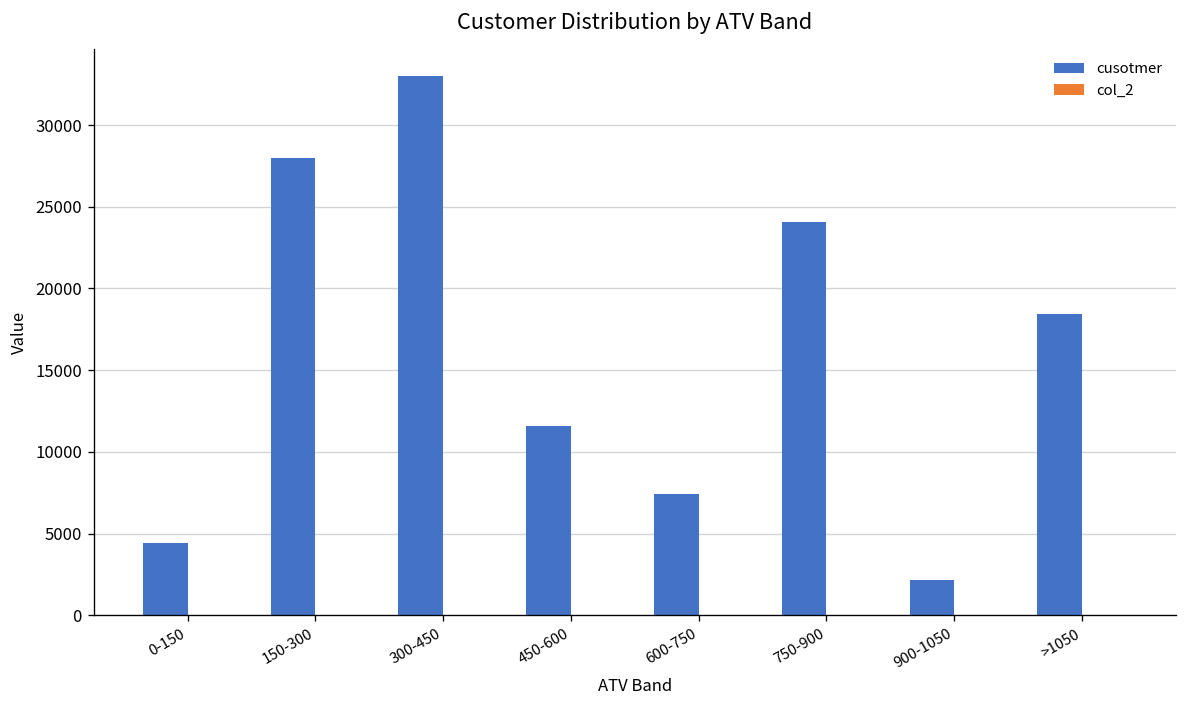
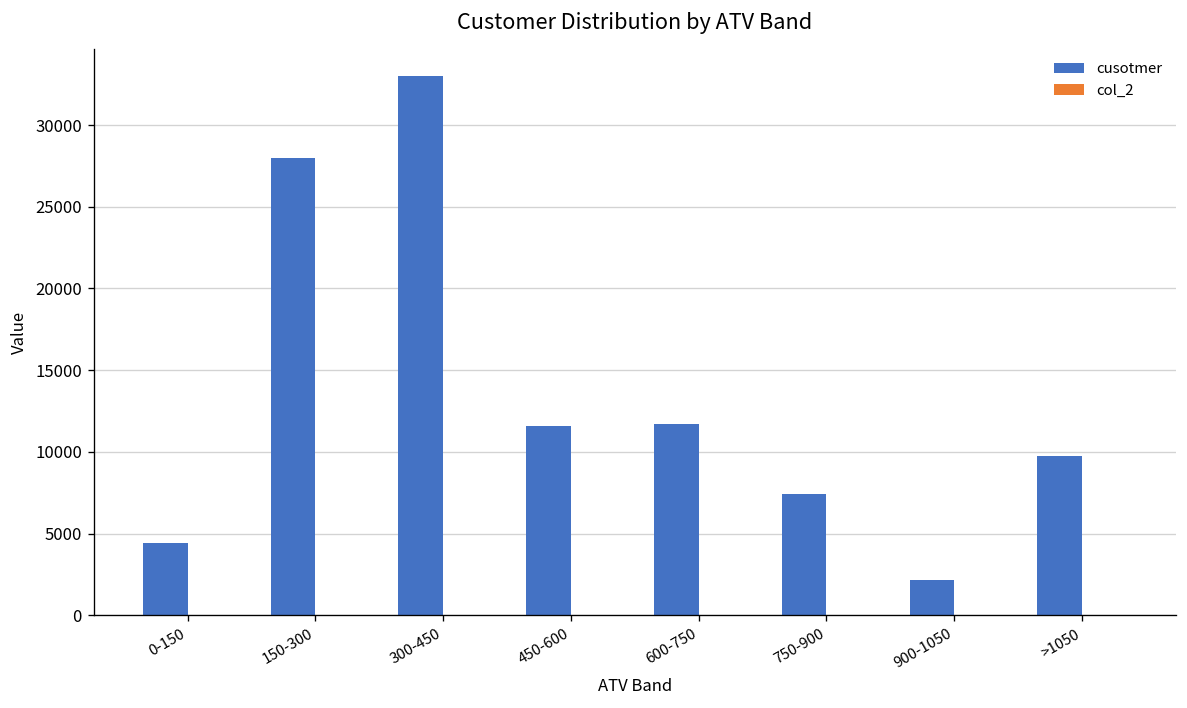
cusotmer, 600-750: 7400 -> 11700
cusotmer, 750-900: 24100 -> 7400
cusotmer, >1050: 18400 -> 9800
